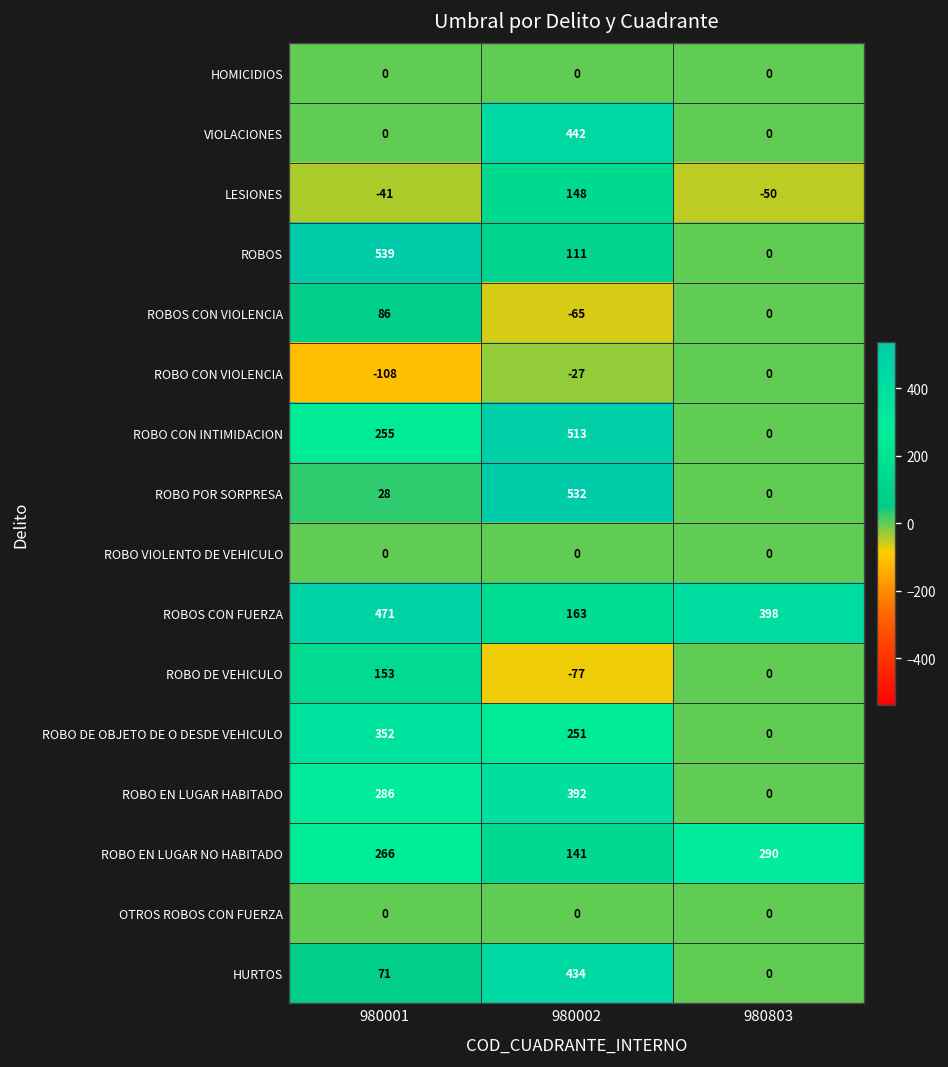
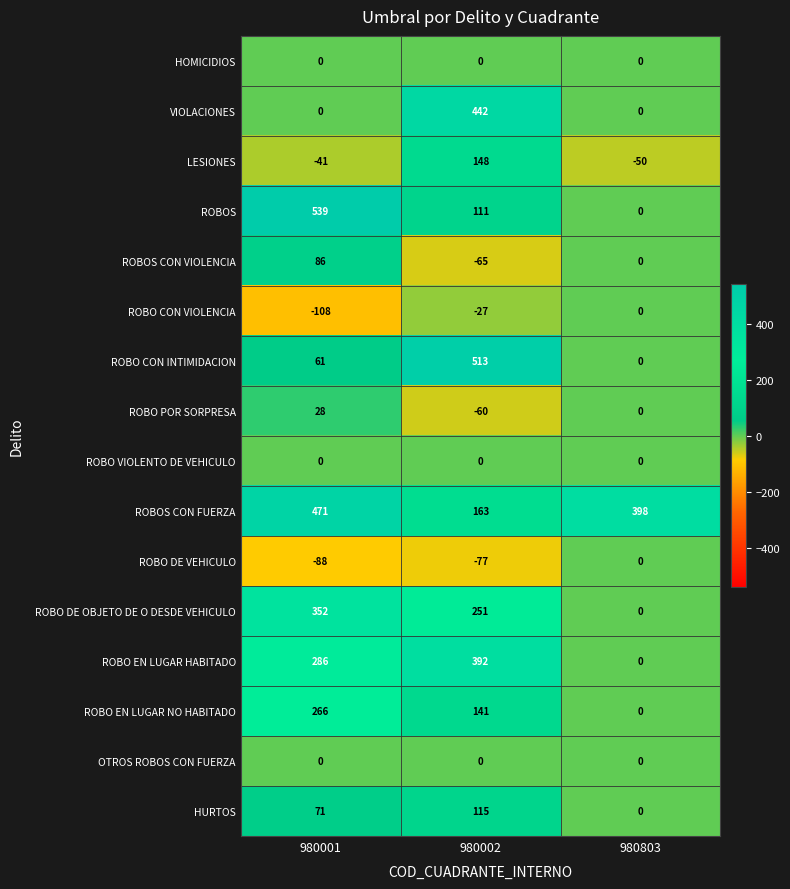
ROBO CON INTIMIDACION, 980001: 255 -> 61
ROBO POR SORPRESA, 980002: 532 -> -60
ROBO DE VEHICULO, 980001: 153 -> -88
ROBO EN LUGAR NO HABITADO, 980803: 290 -> 0
HURTOS, 980002: 434 -> 115
